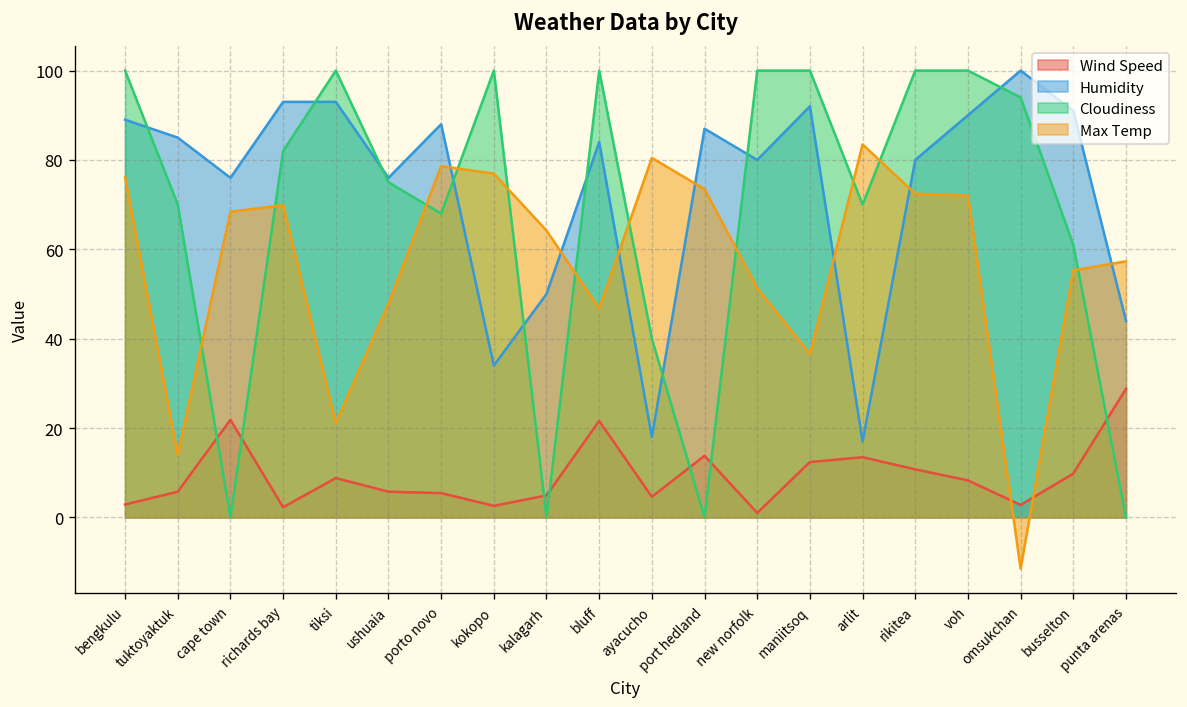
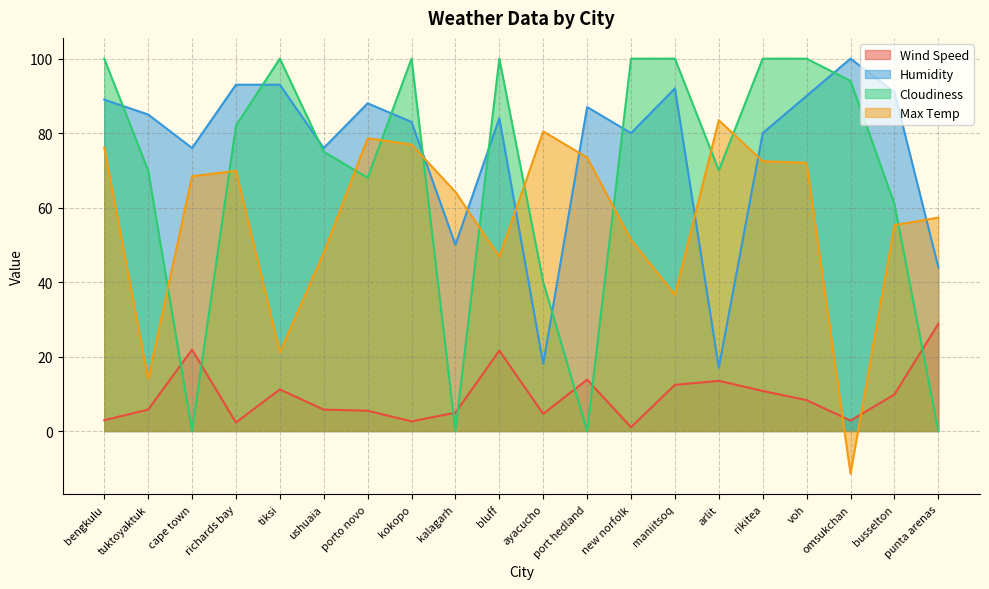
Wind Speed, tiksi: 9 -> 11
Humidity, kokopo: 34 -> 83
